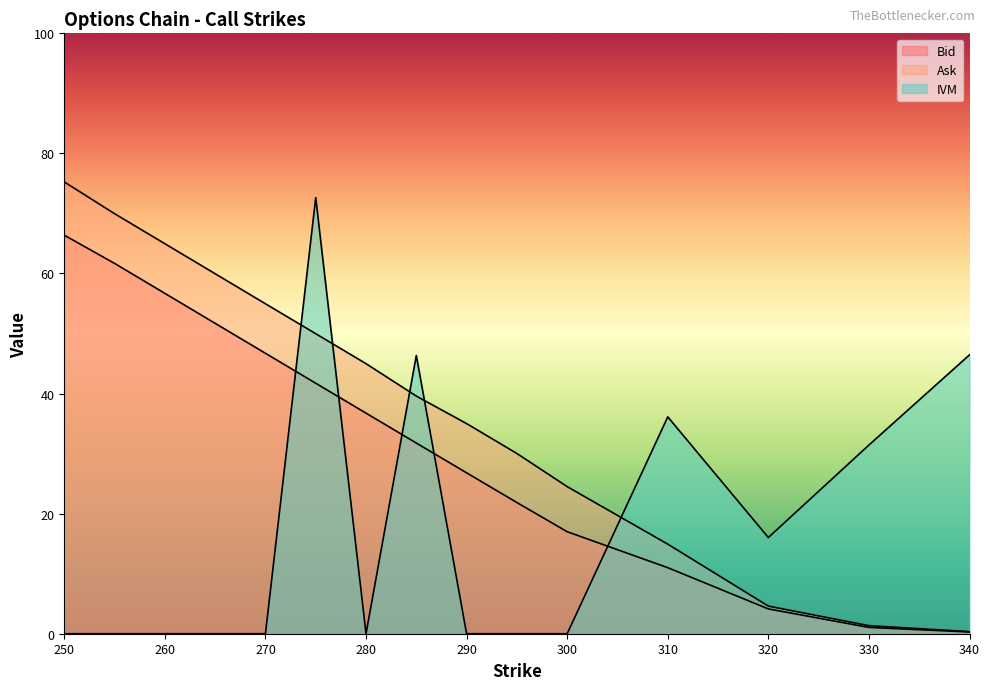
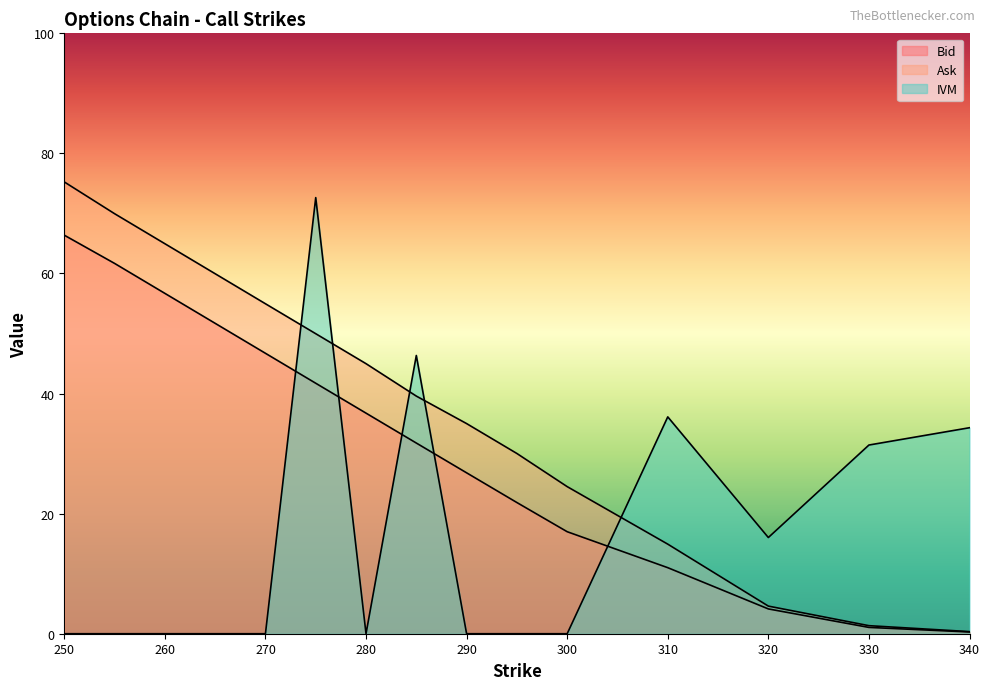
IVM, 340: 46 -> 34
